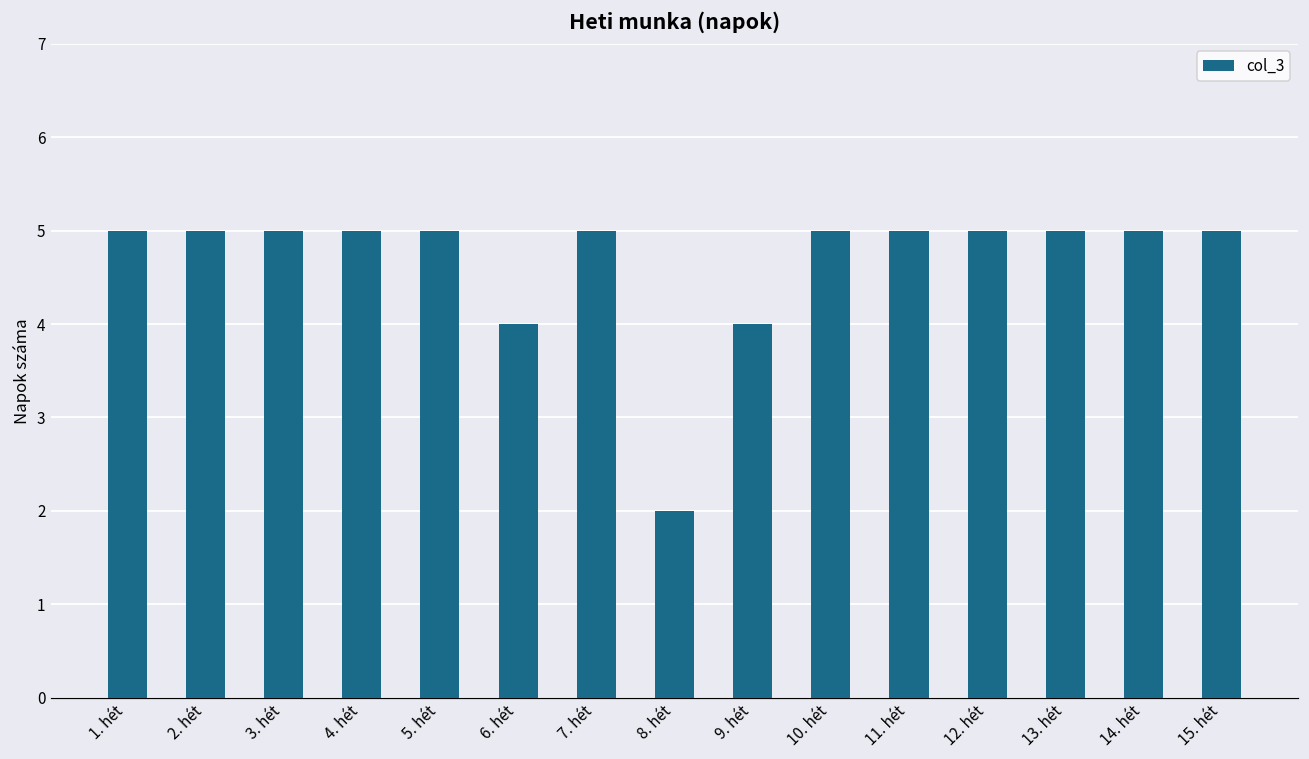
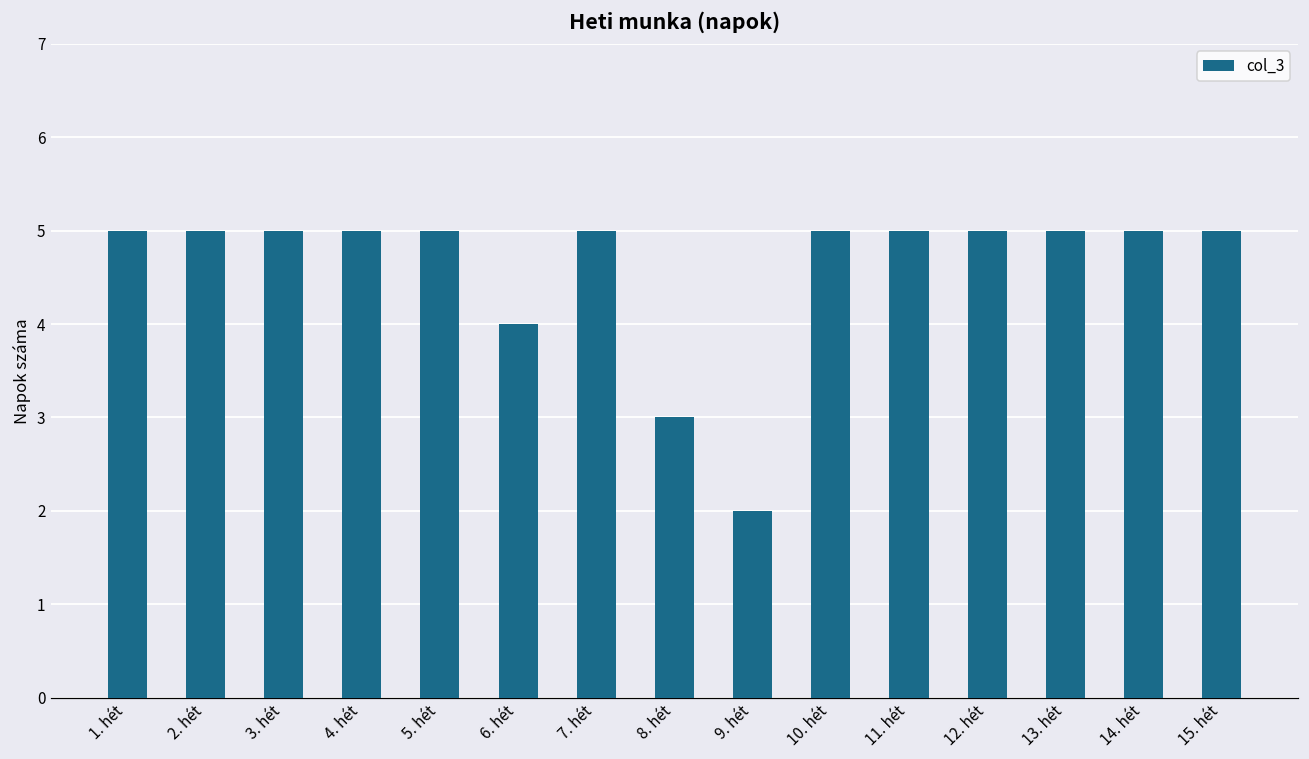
8. hét: 2 -> 3
9. hét: 4 -> 2
